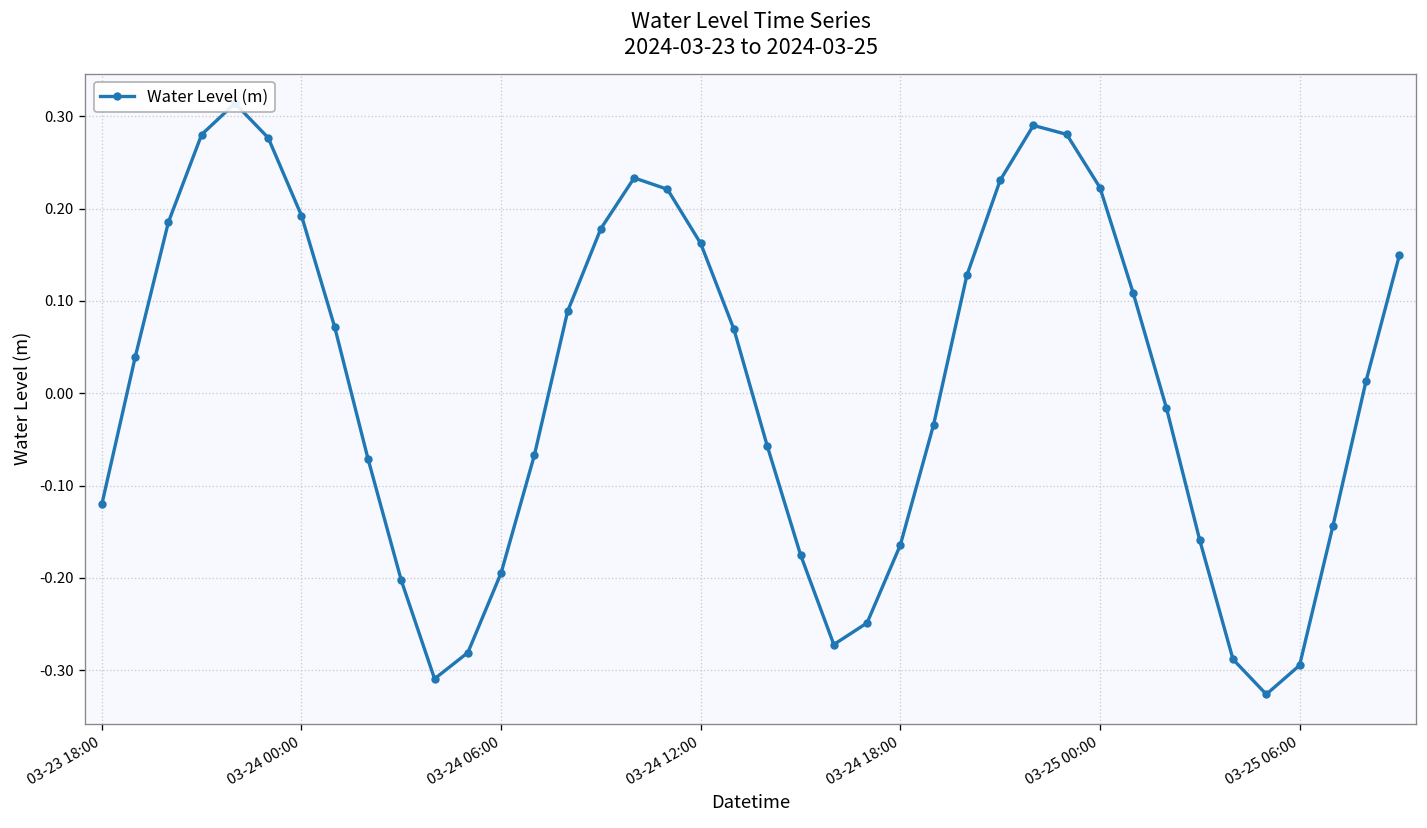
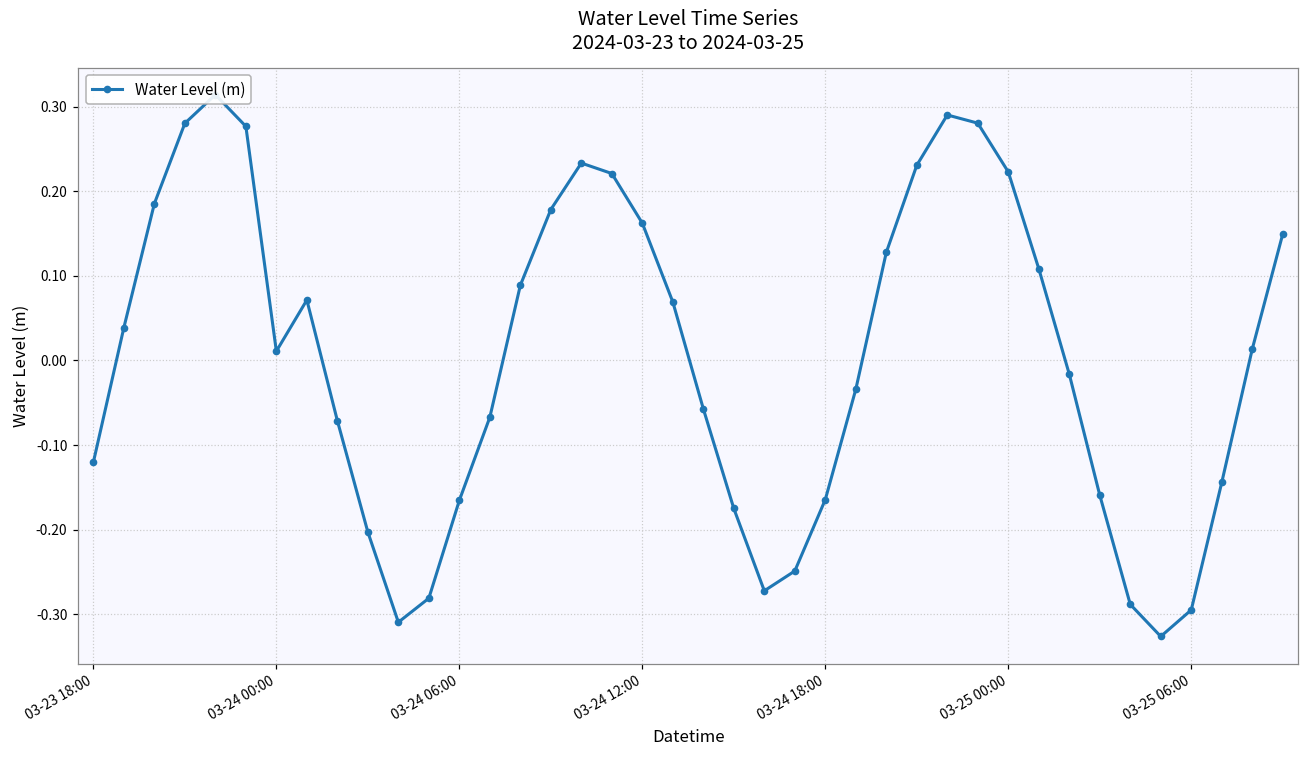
03-24 00:00: 0.19 -> 0.01
03-24 06:00: -0.19 -> -0.17
